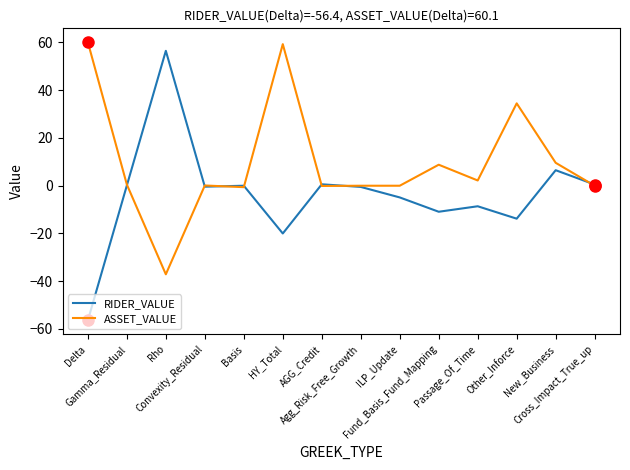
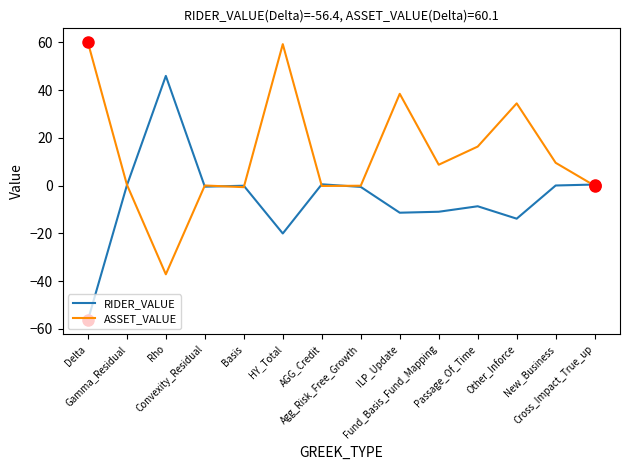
RIDER_VALUE, Rho: 57 -> 46
RIDER_VALUE, ILP_Update: -5 -> -11
ASSET_VALUE, ILP_Update: 0 -> 39
ASSET_VALUE, Passage_Of_Time: 2 -> 16
RIDER_VALUE, New_Business: 7 -> 0
